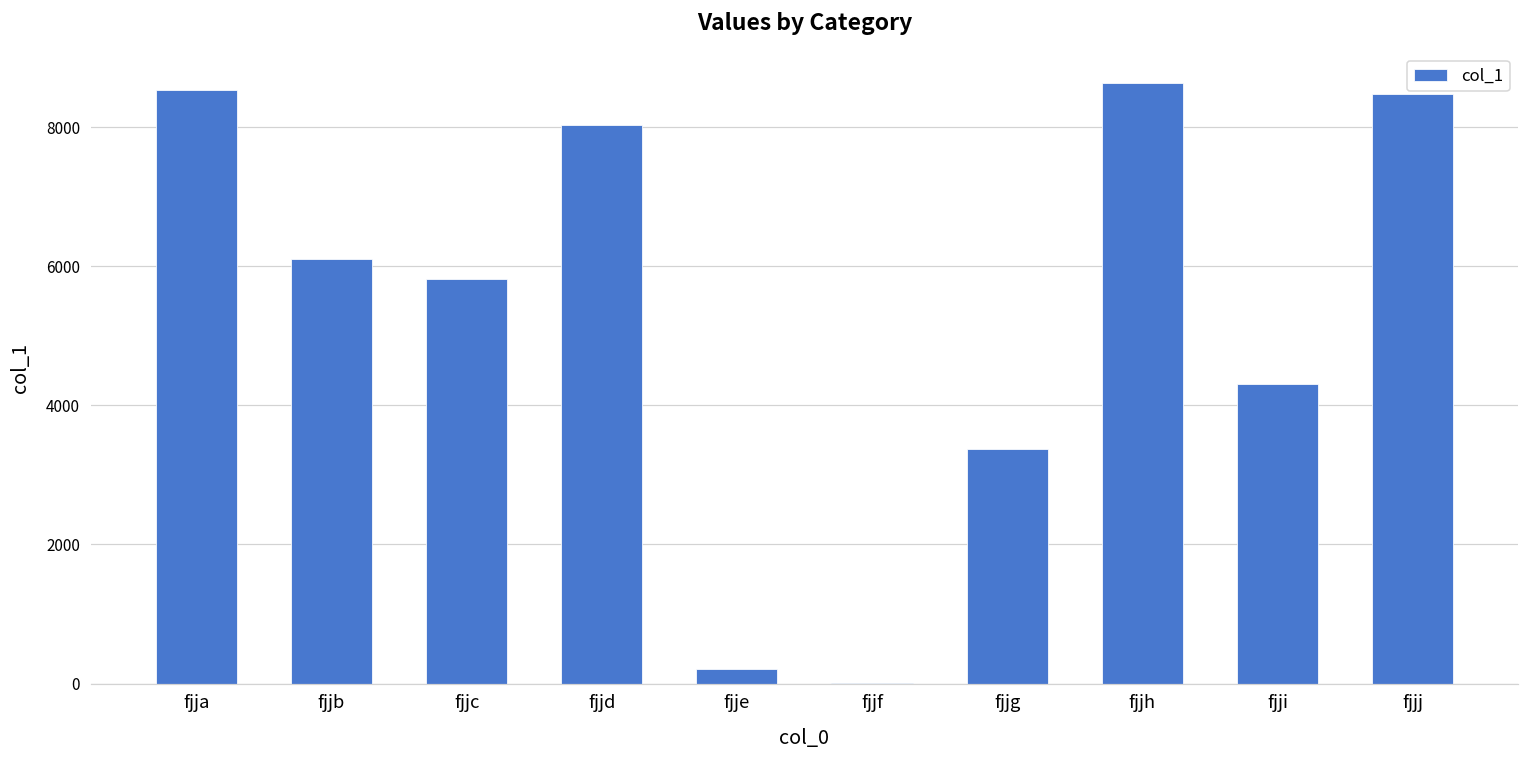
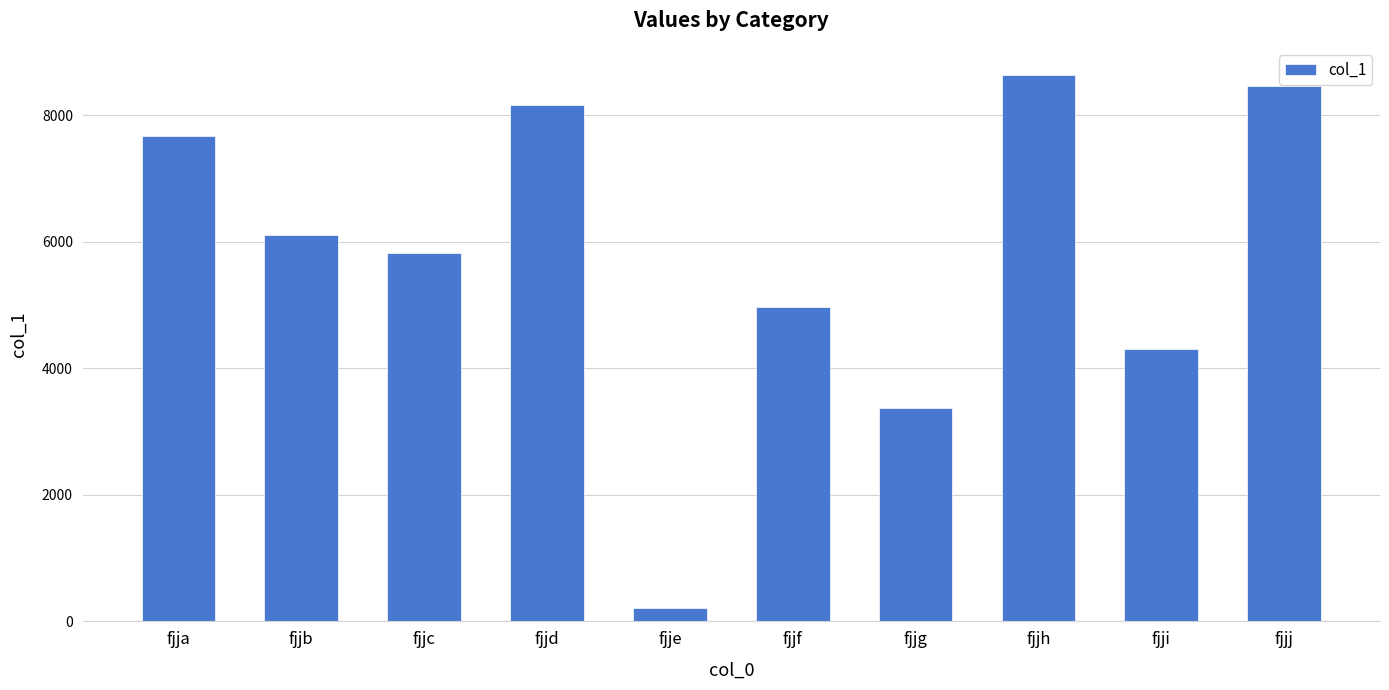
fjja: 8500 -> 7700
fjjd: 8000 -> 8200
fjjf: 0 -> 5000
